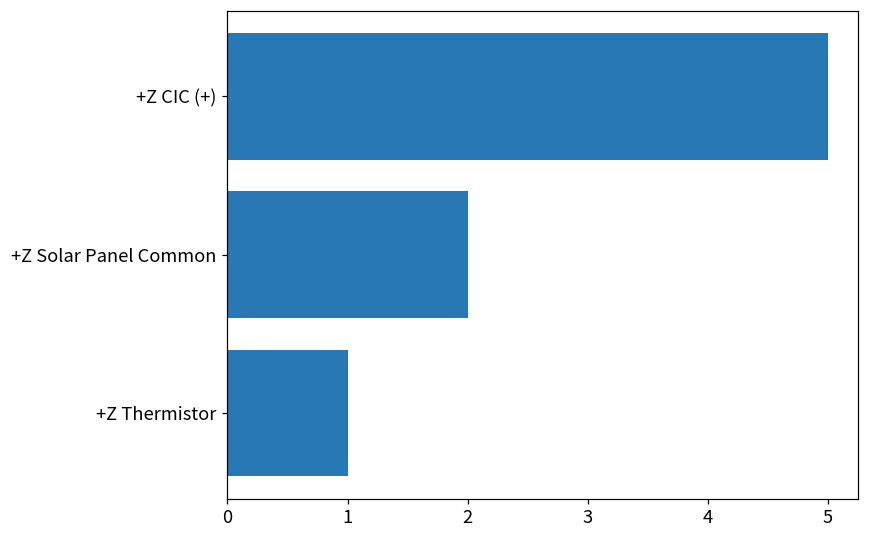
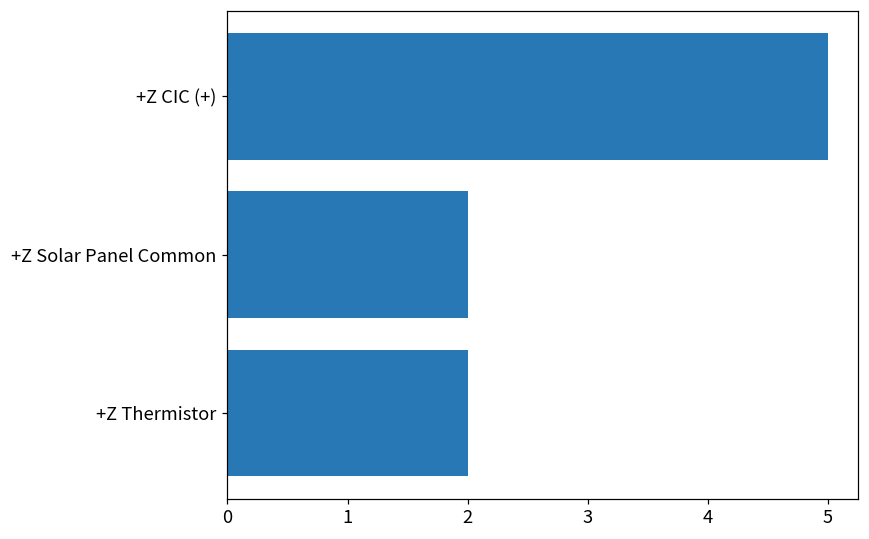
+Z Thermistor: 1 -> 2
